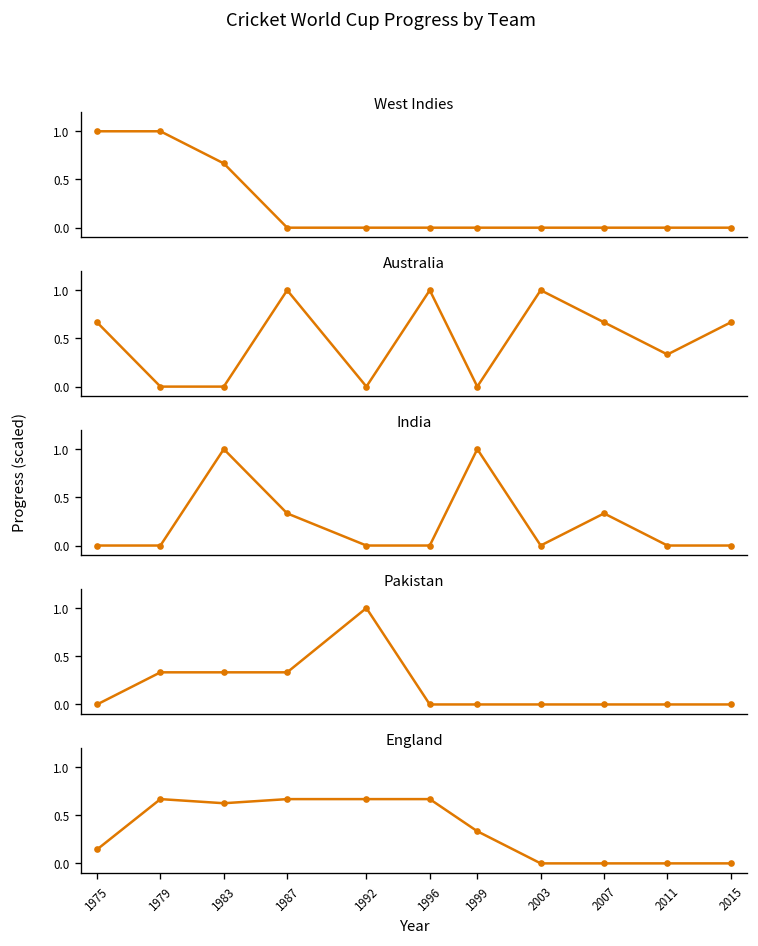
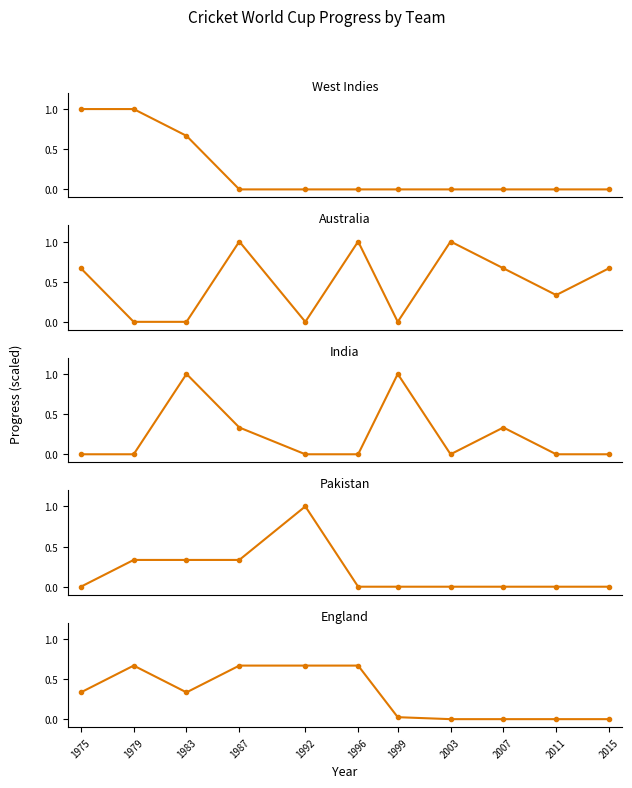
England, 1975: 0.1 -> 0.3
England, 1983: 0.6 -> 0.3
England, 1999: 0.3 -> 0.0
